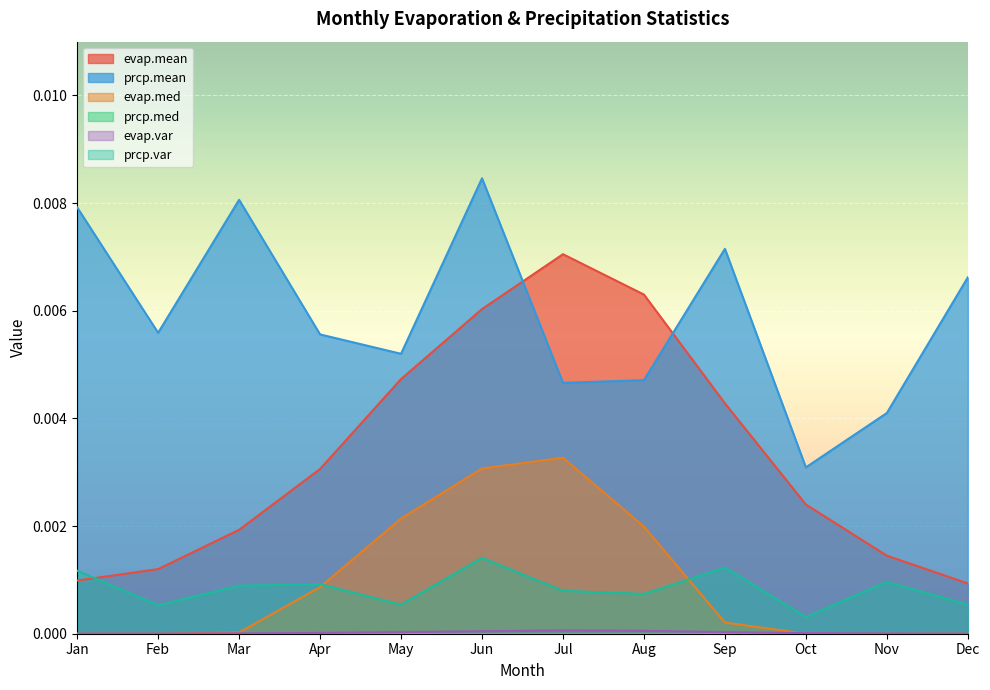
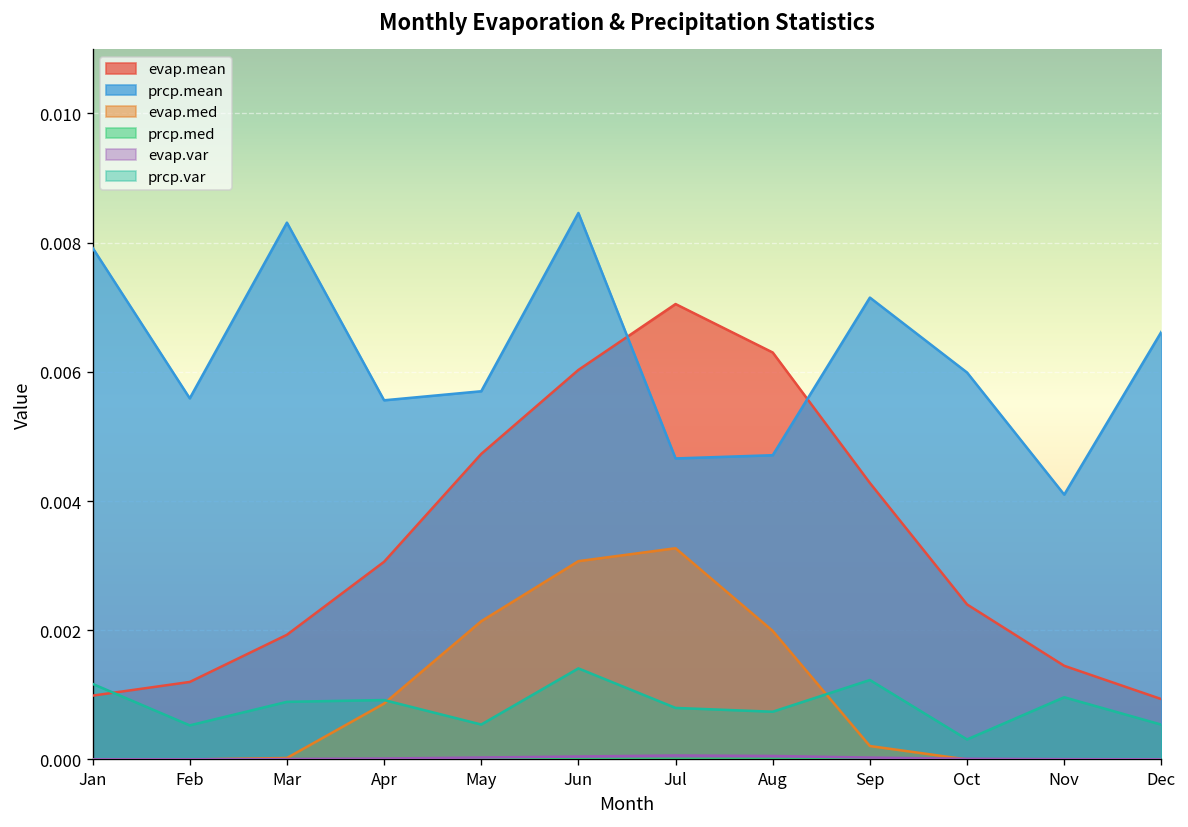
prcp.mean, Mar: 0.0081 -> 0.0083
prcp.mean, May: 0.0052 -> 0.0057
prcp.mean, Oct: 0.0031 -> 0.0060
